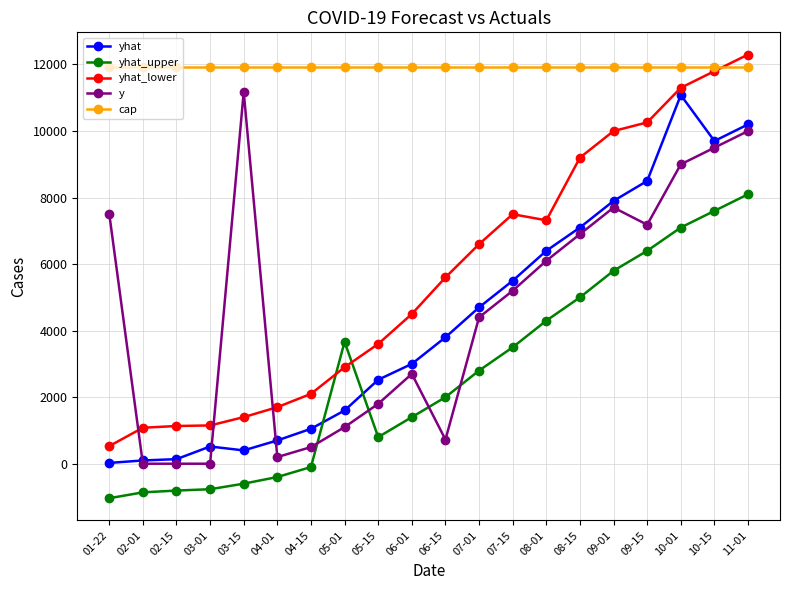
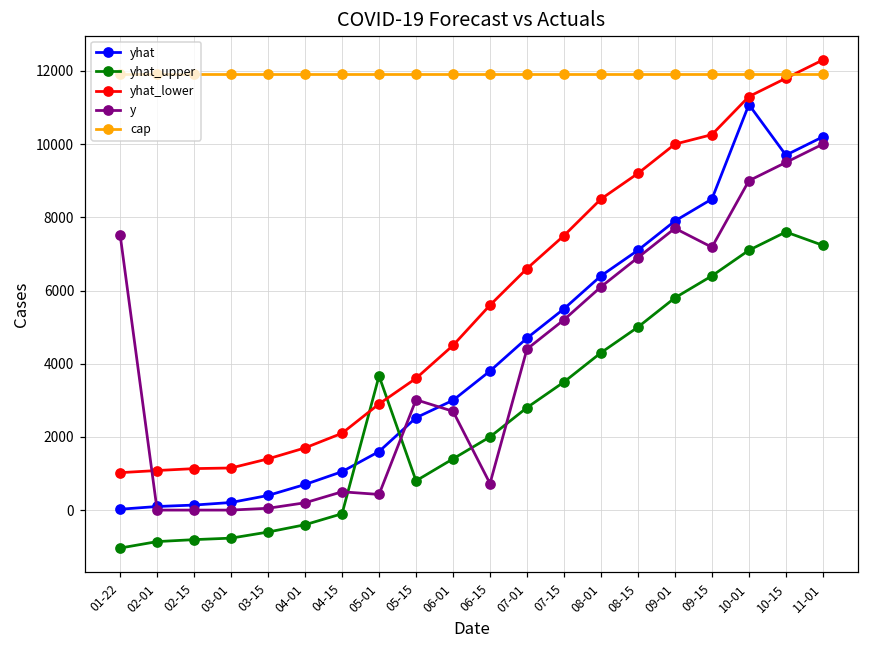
yhat_lower, 01-22: 500 -> 1000
yhat, 03-01: 500 -> 200
y, 03-15: 11200 -> 100
y, 05-01: 1100 -> 400
y, 05-15: 1800 -> 3000
yhat_lower, 08-01: 7300 -> 8500
yhat_upper, 11-01: 8100 -> 7200
